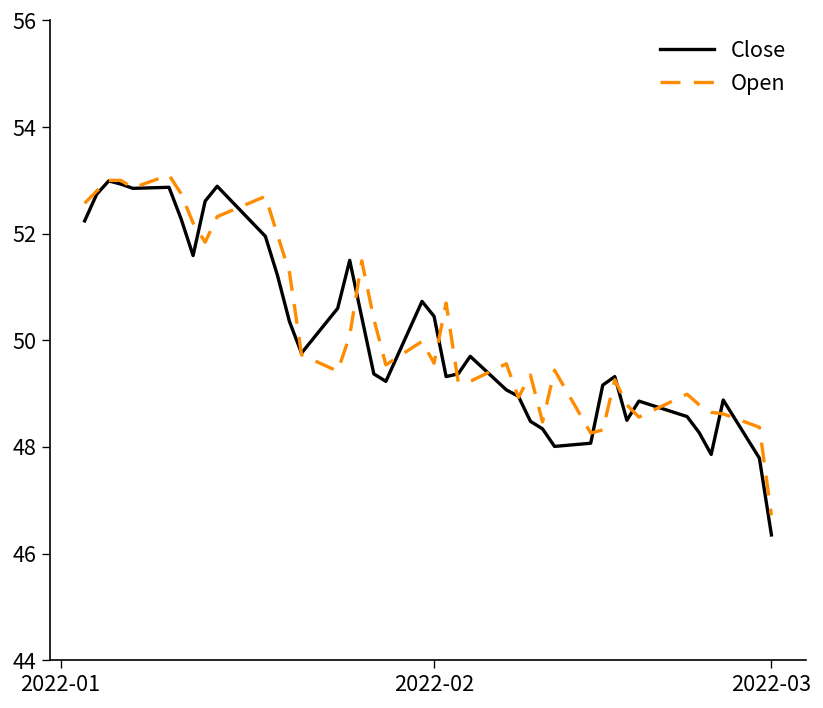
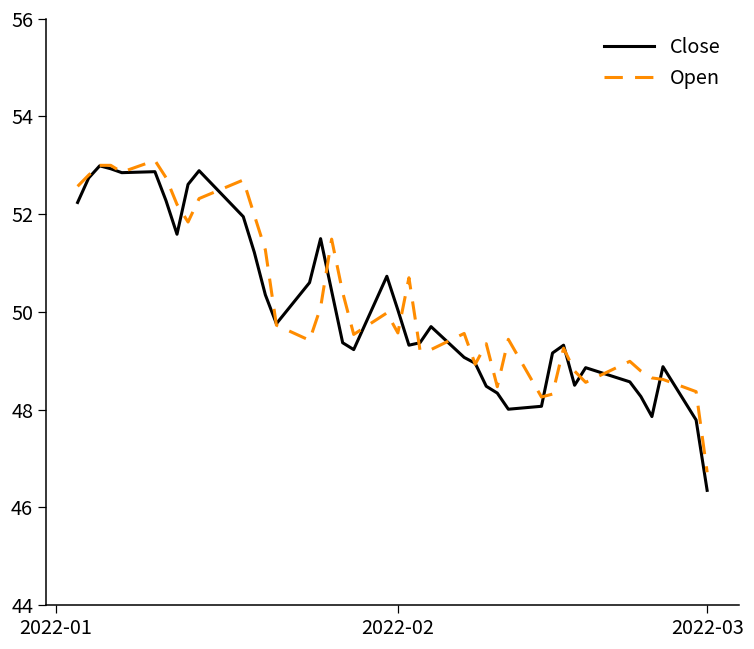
Close, 2022-02: 50.5 -> 50.0
